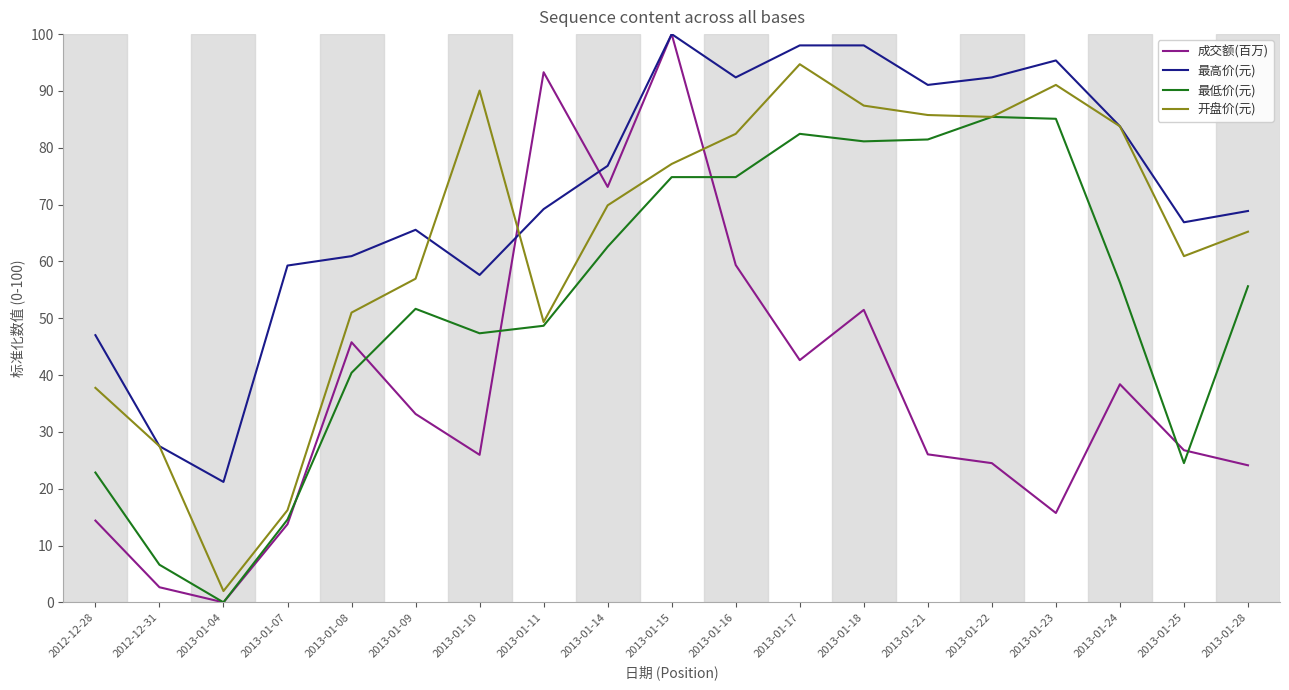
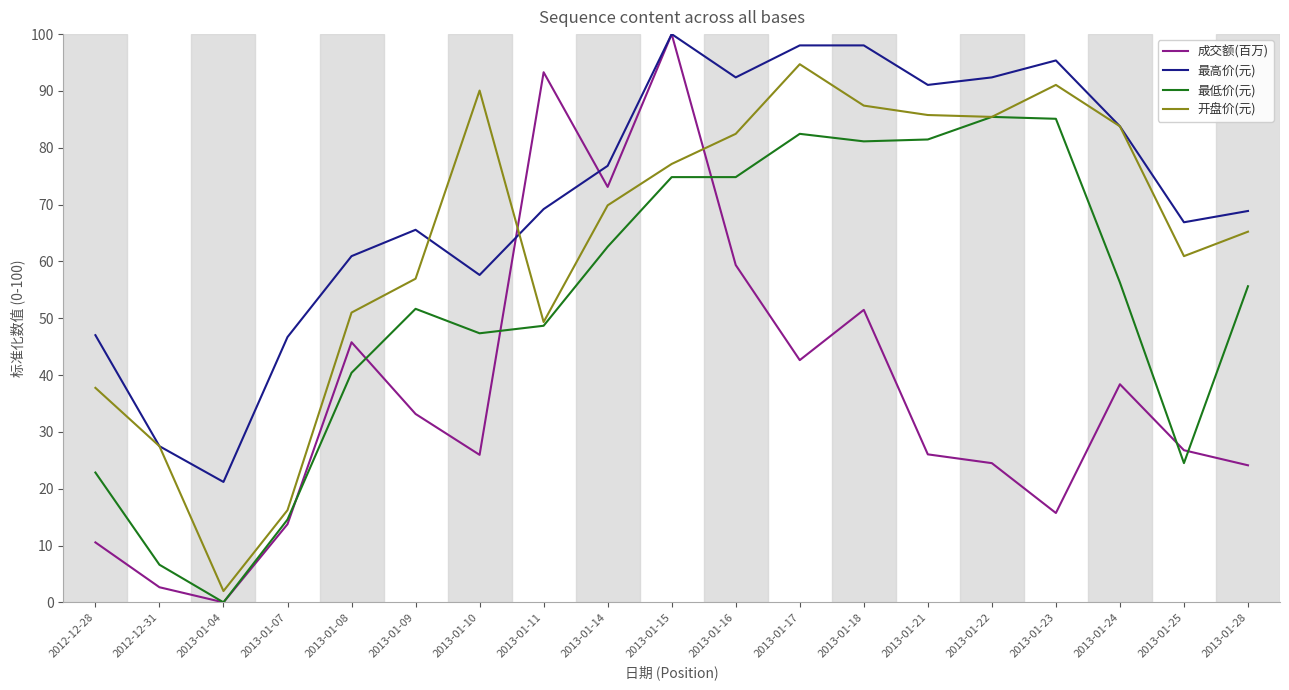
成交额(百万), 2012-12-28: 14 -> 11
最高价(元), 2013-01-07: 59 -> 47
